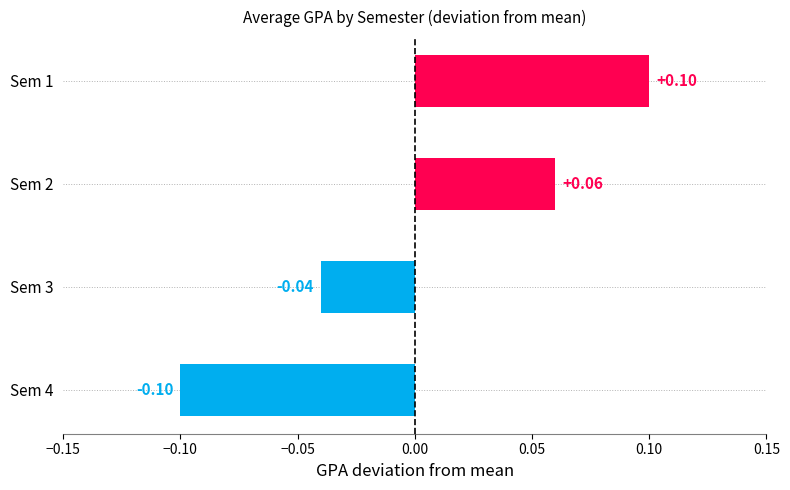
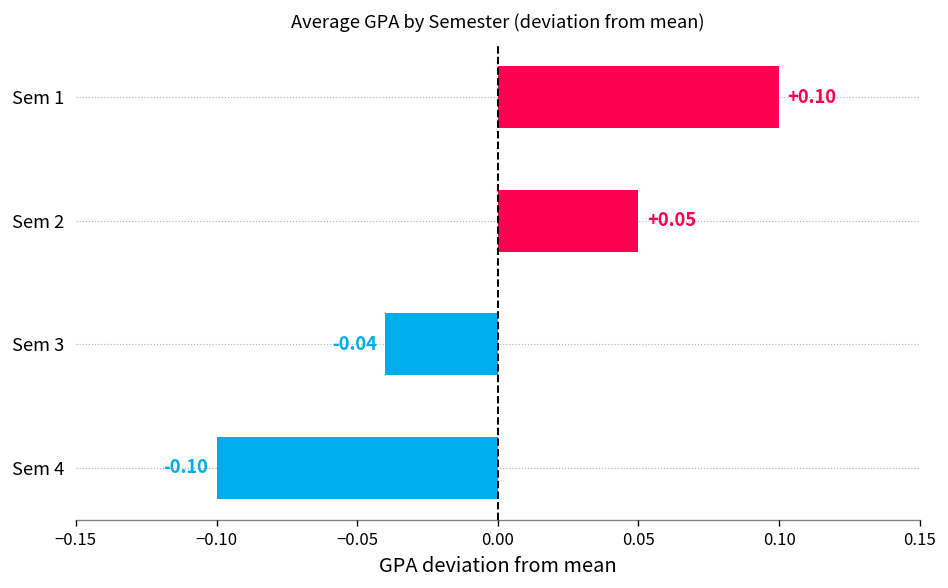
Sem 2: +0.06 -> +0.05
